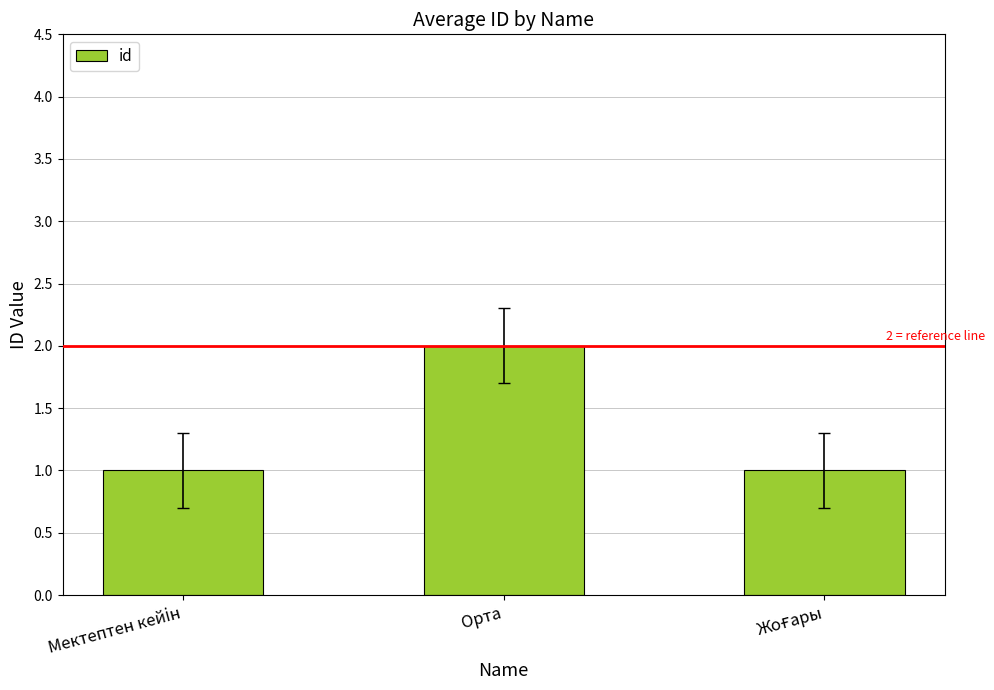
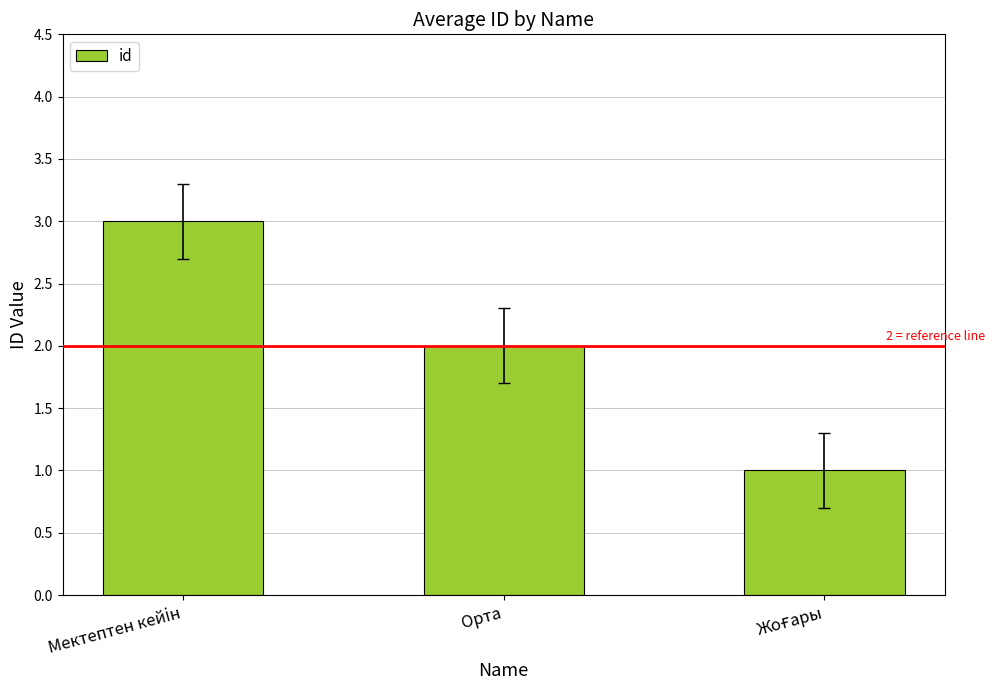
id, Мектептен кейін: 1 -> 3
